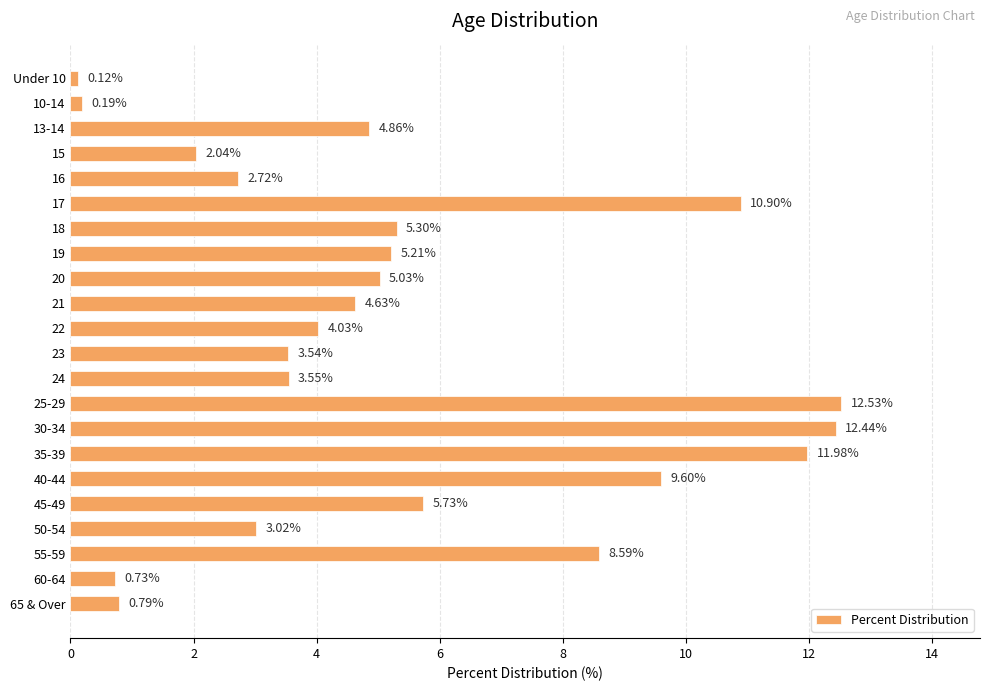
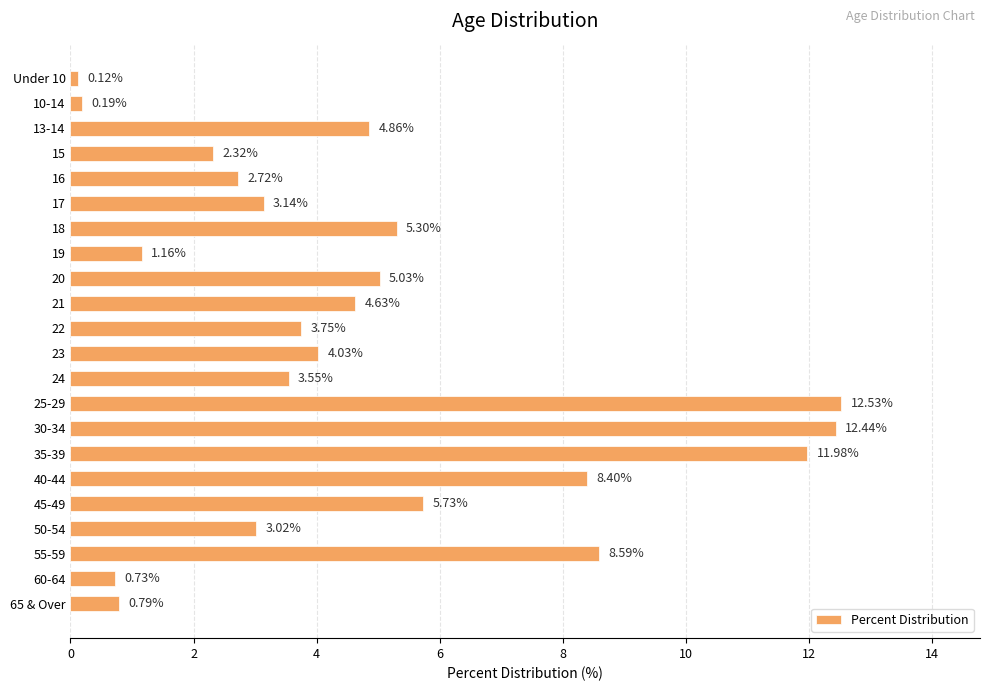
15: 2.04% -> 2.32%
17: 10.90% -> 3.14%
19: 5.21% -> 1.16%
22: 4.03% -> 3.75%
23: 3.54% -> 4.03%
40-44: 9.60% -> 8.40%
